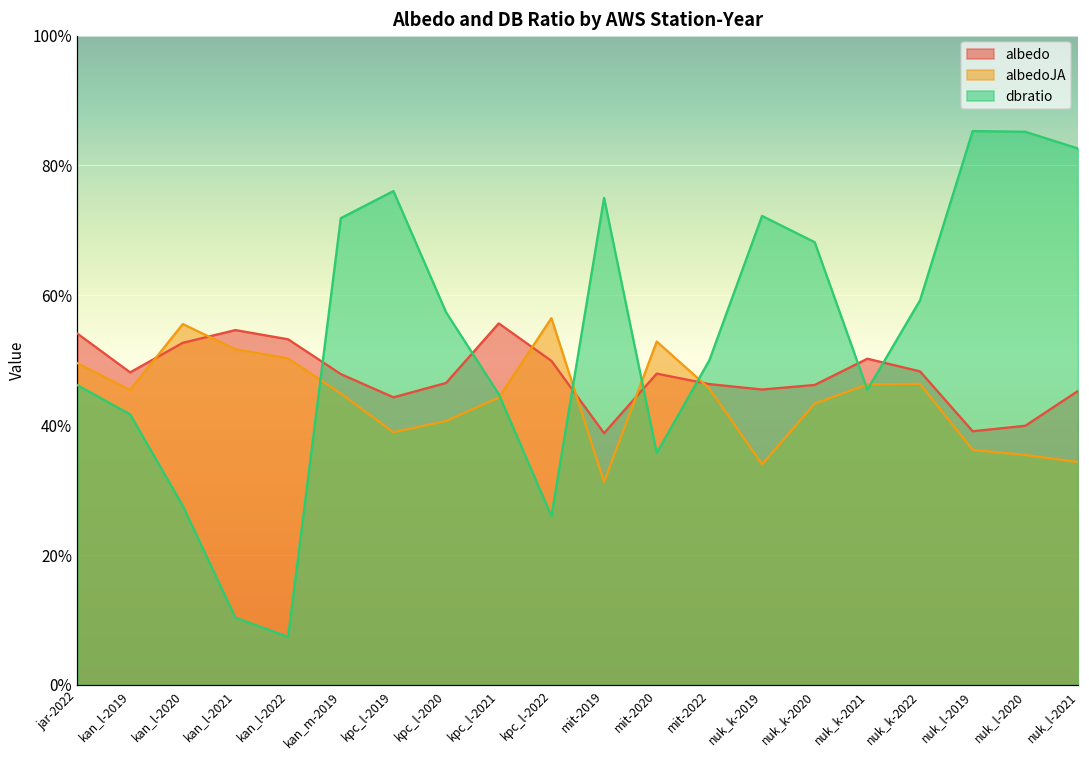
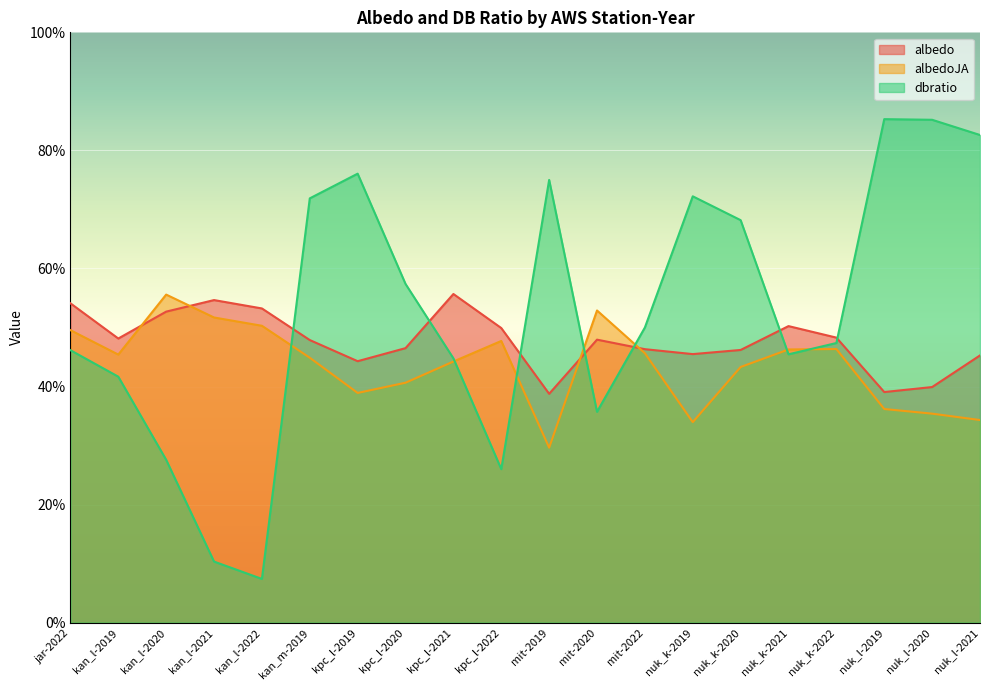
albedoJA, kpc_l-2022: 56% -> 48%
albedoJA, mit-2019: 31% -> 30%
dbratio, nuk_k-2022: 59% -> 47%
